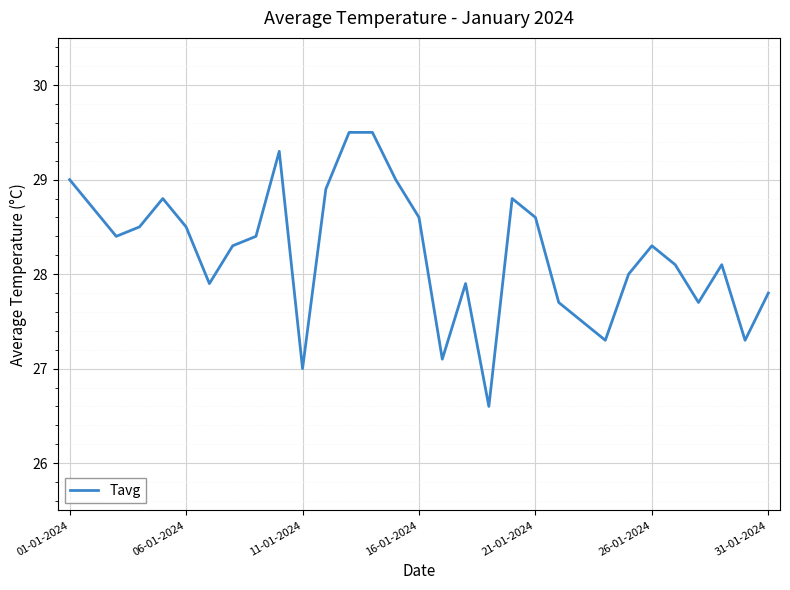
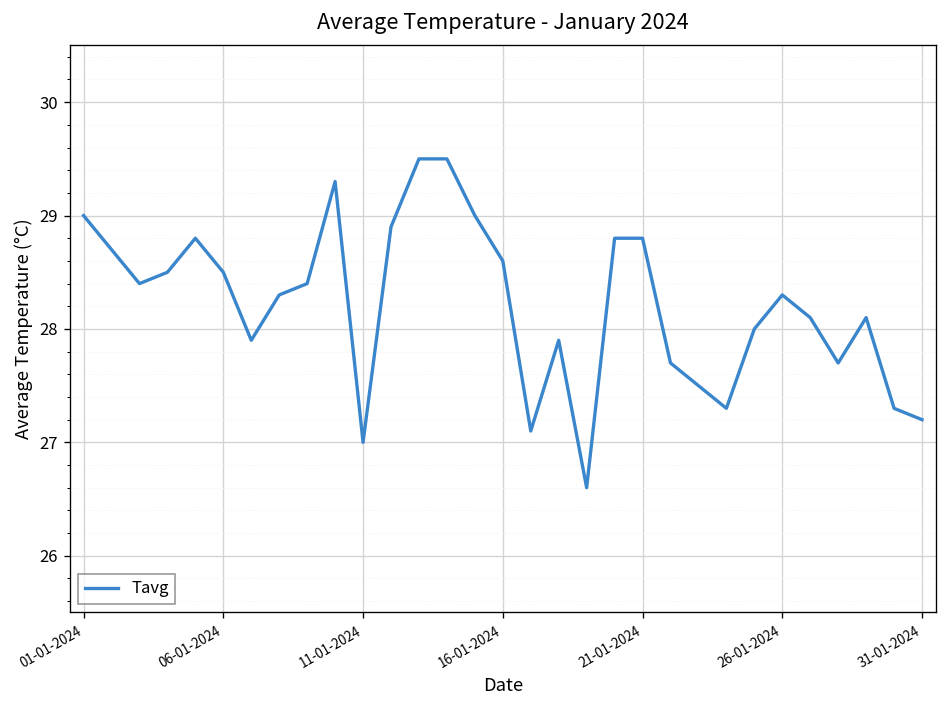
21-01-2024: 28.6 -> 28.8
31-01-2024: 27.8 -> 27.2
